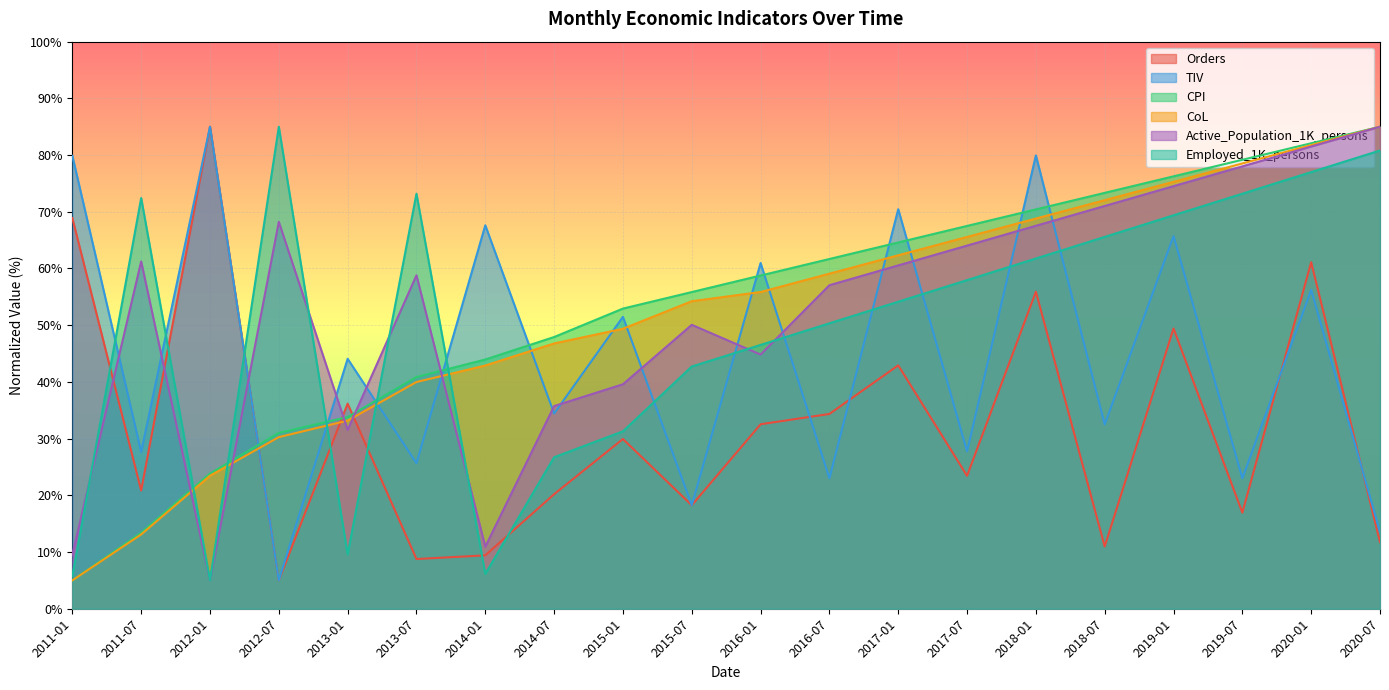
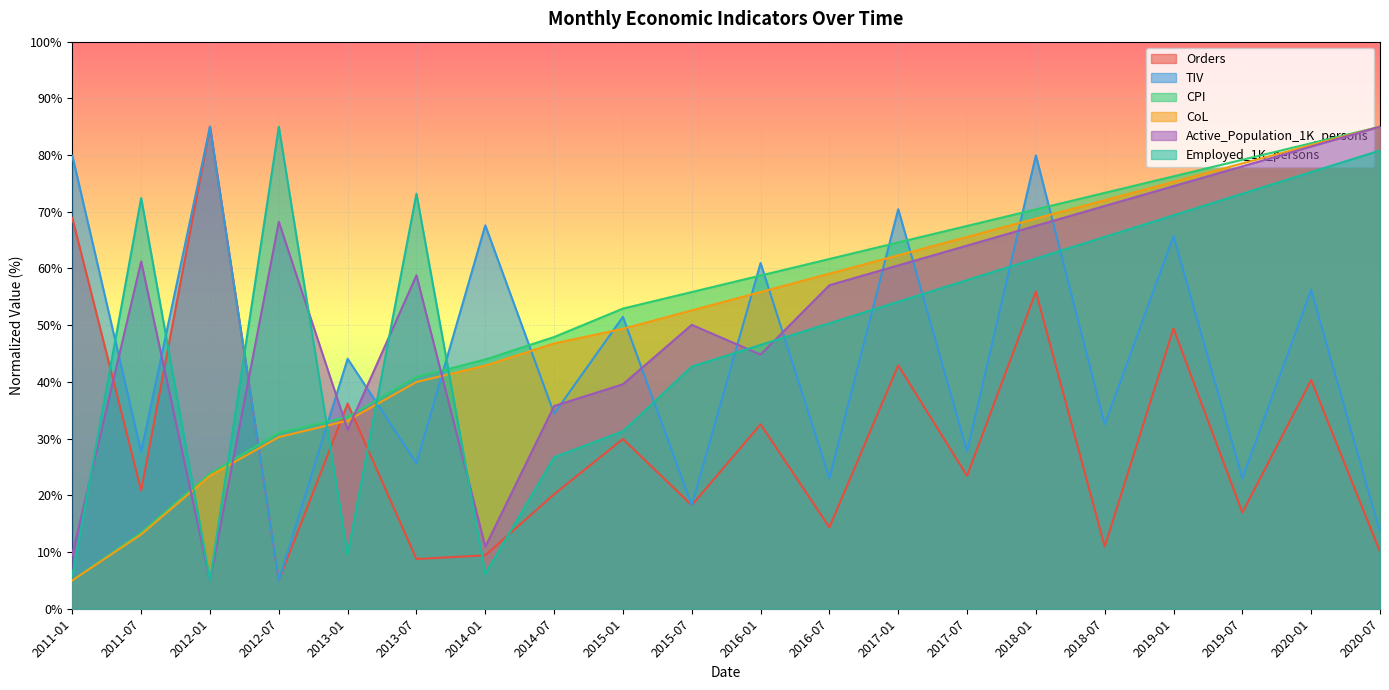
CoL, 2015-07: 54% -> 53%
Orders, 2016-07: 34% -> 14%
Orders, 2020-01: 61% -> 40%
Orders, 2020-07: 12% -> 10%
